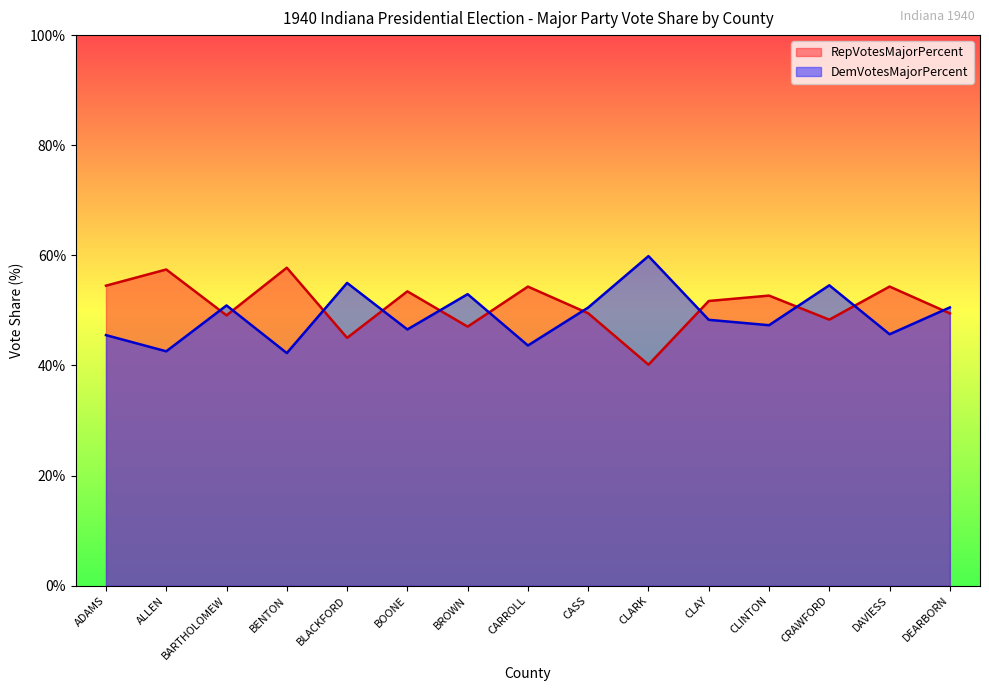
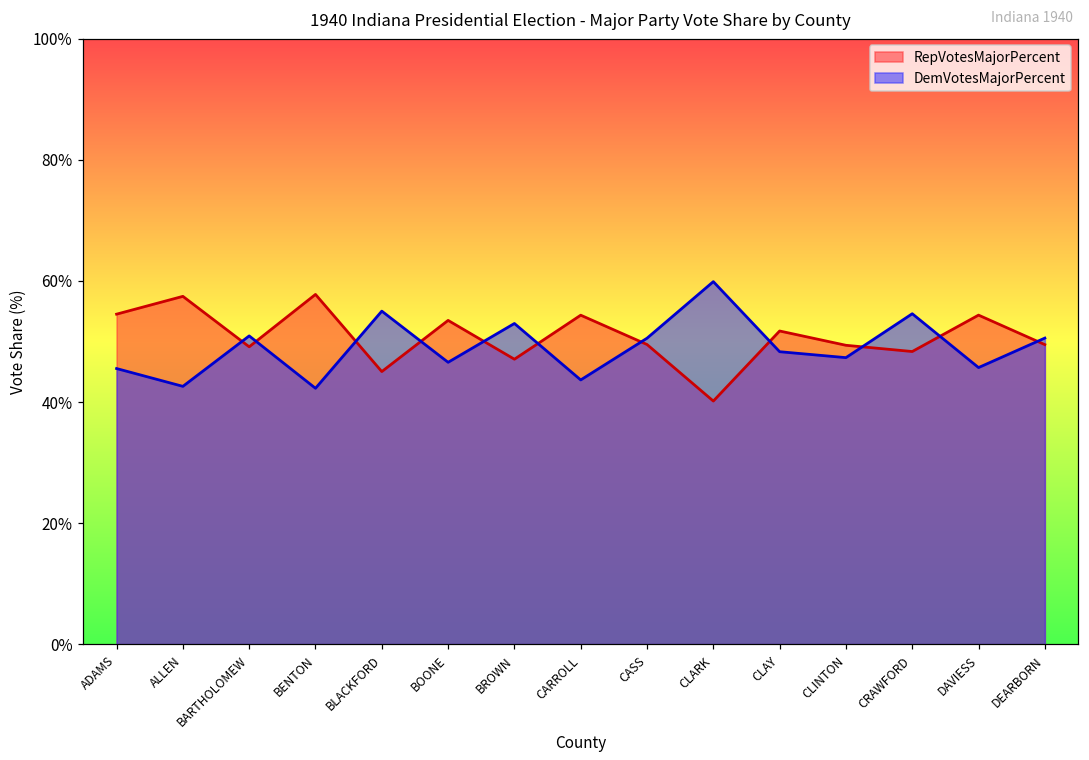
RepVotesMajorPercent, CLINTON: 53% -> 49%
